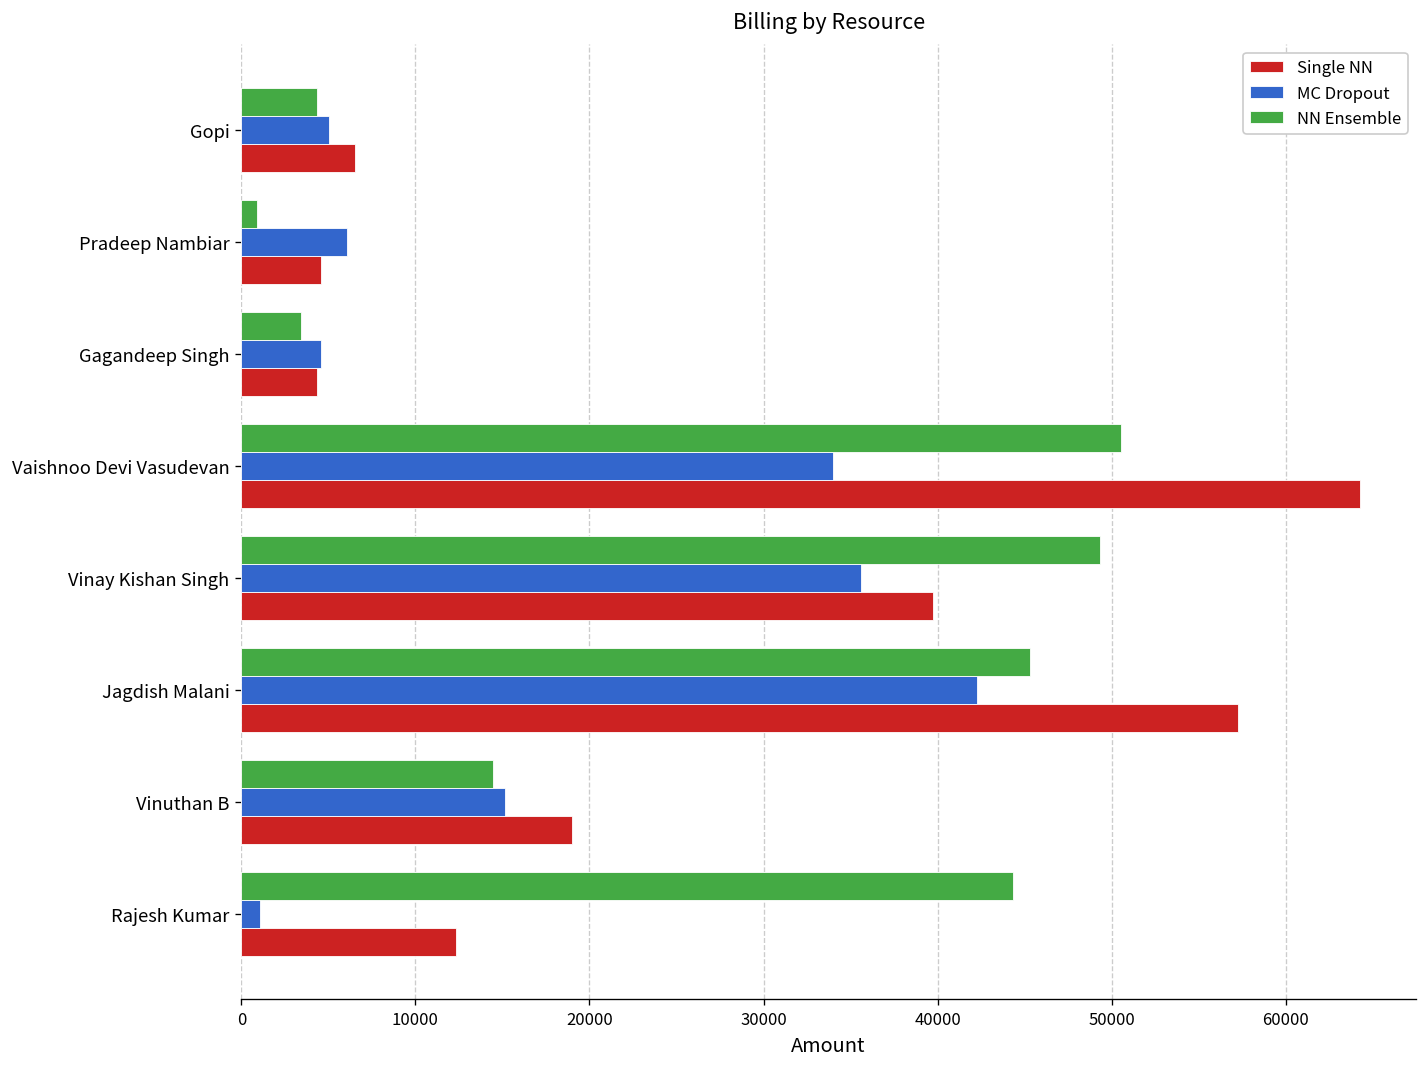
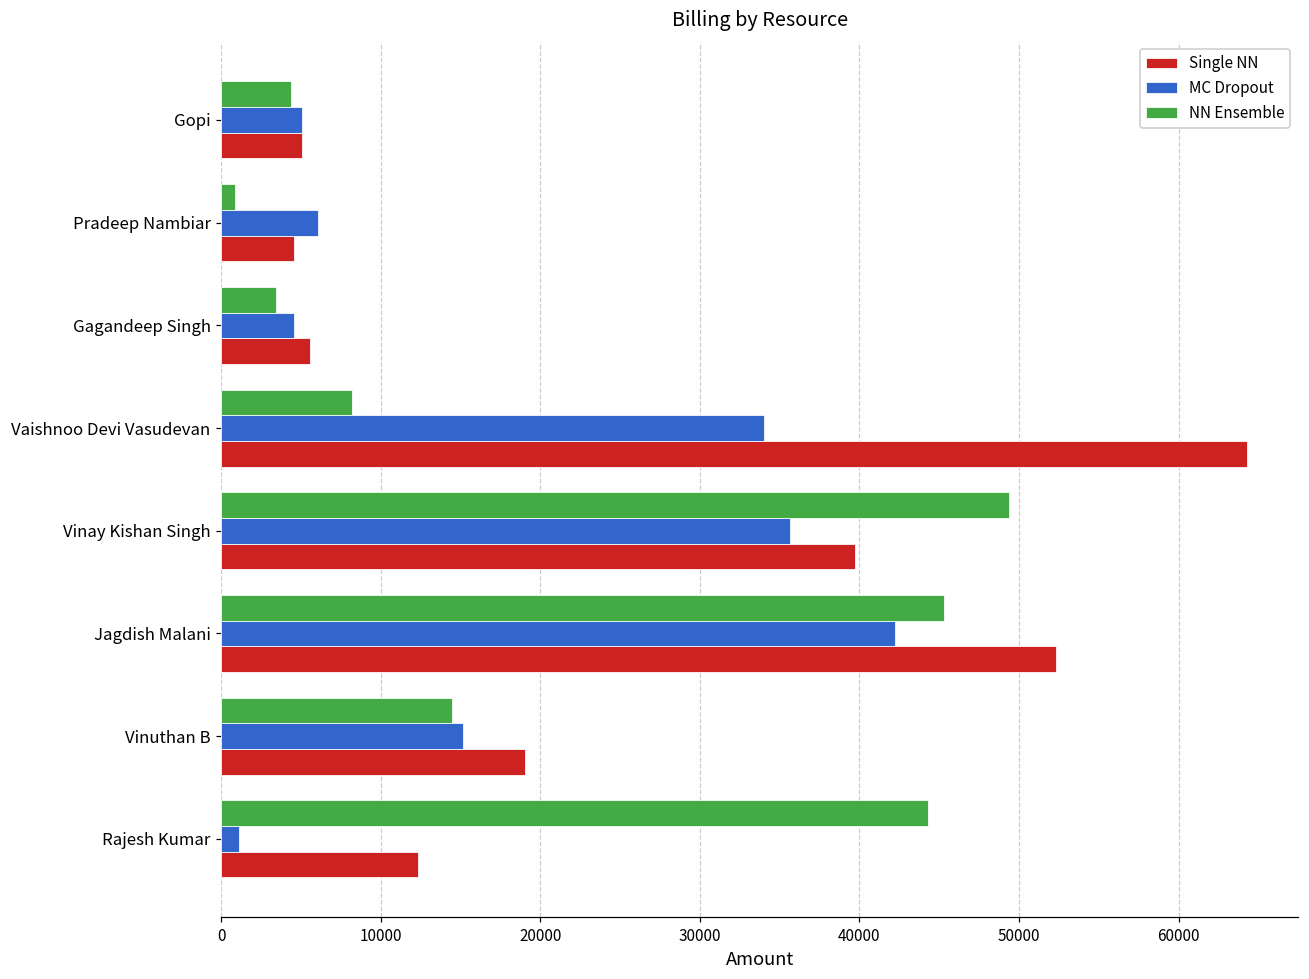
Single NN, Gopi: 6500 -> 5000
Single NN, Gagandeep Singh: 4400 -> 5500
NN Ensemble, Vaishnoo Devi Vasudevan: 50500 -> 8200
Single NN, Jagdish Malani: 57200 -> 52300
